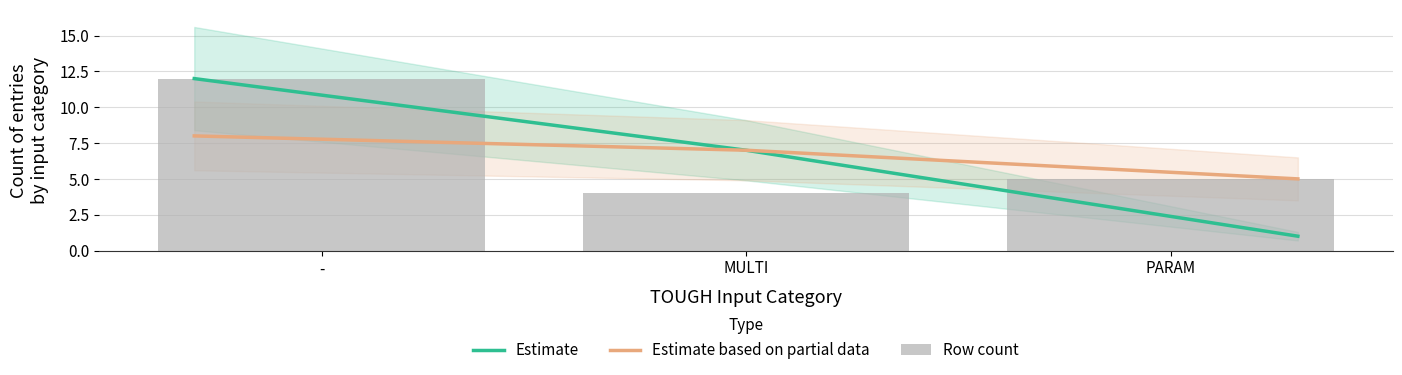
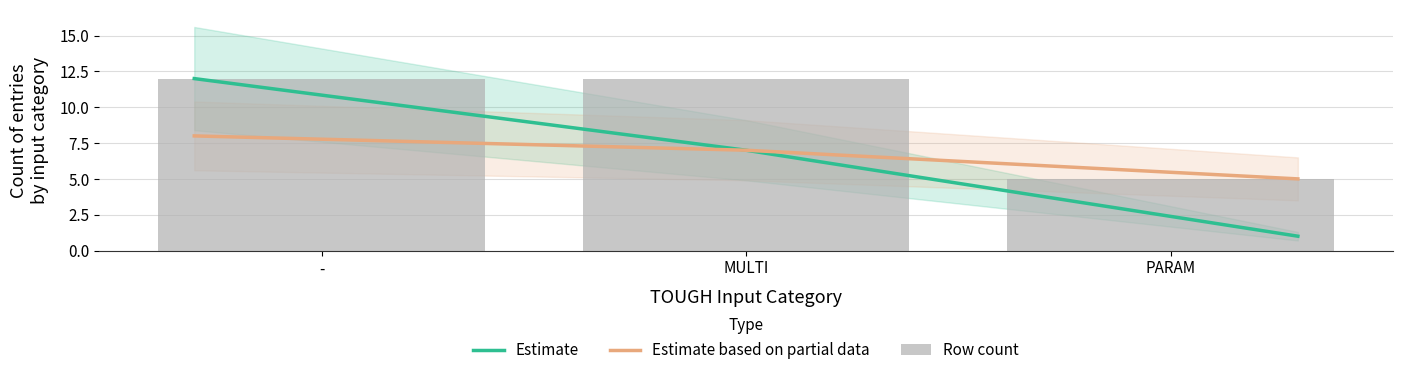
Row count, MULTI: 4 -> 12
